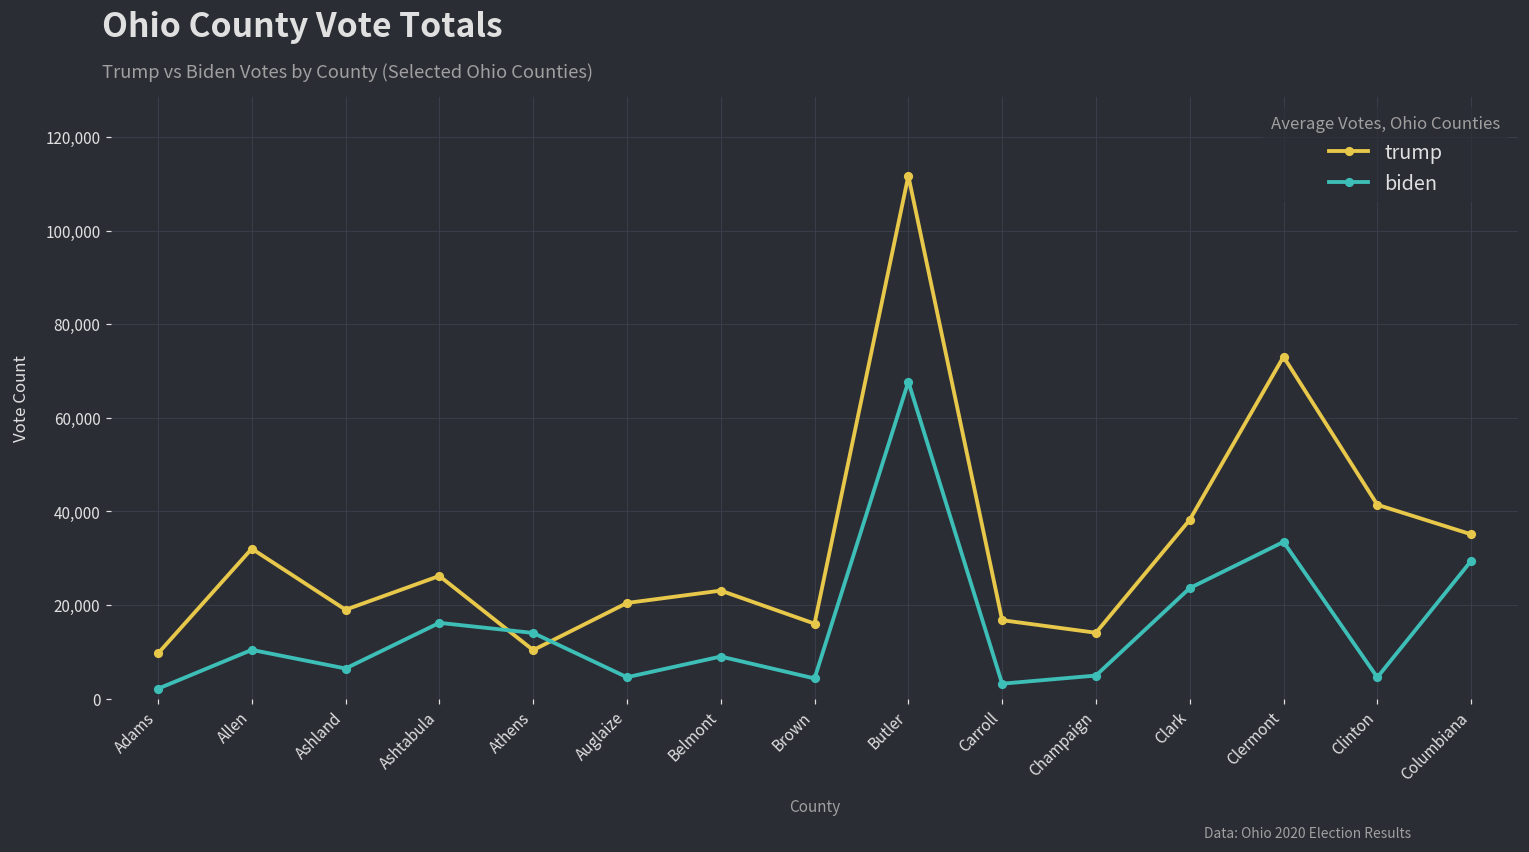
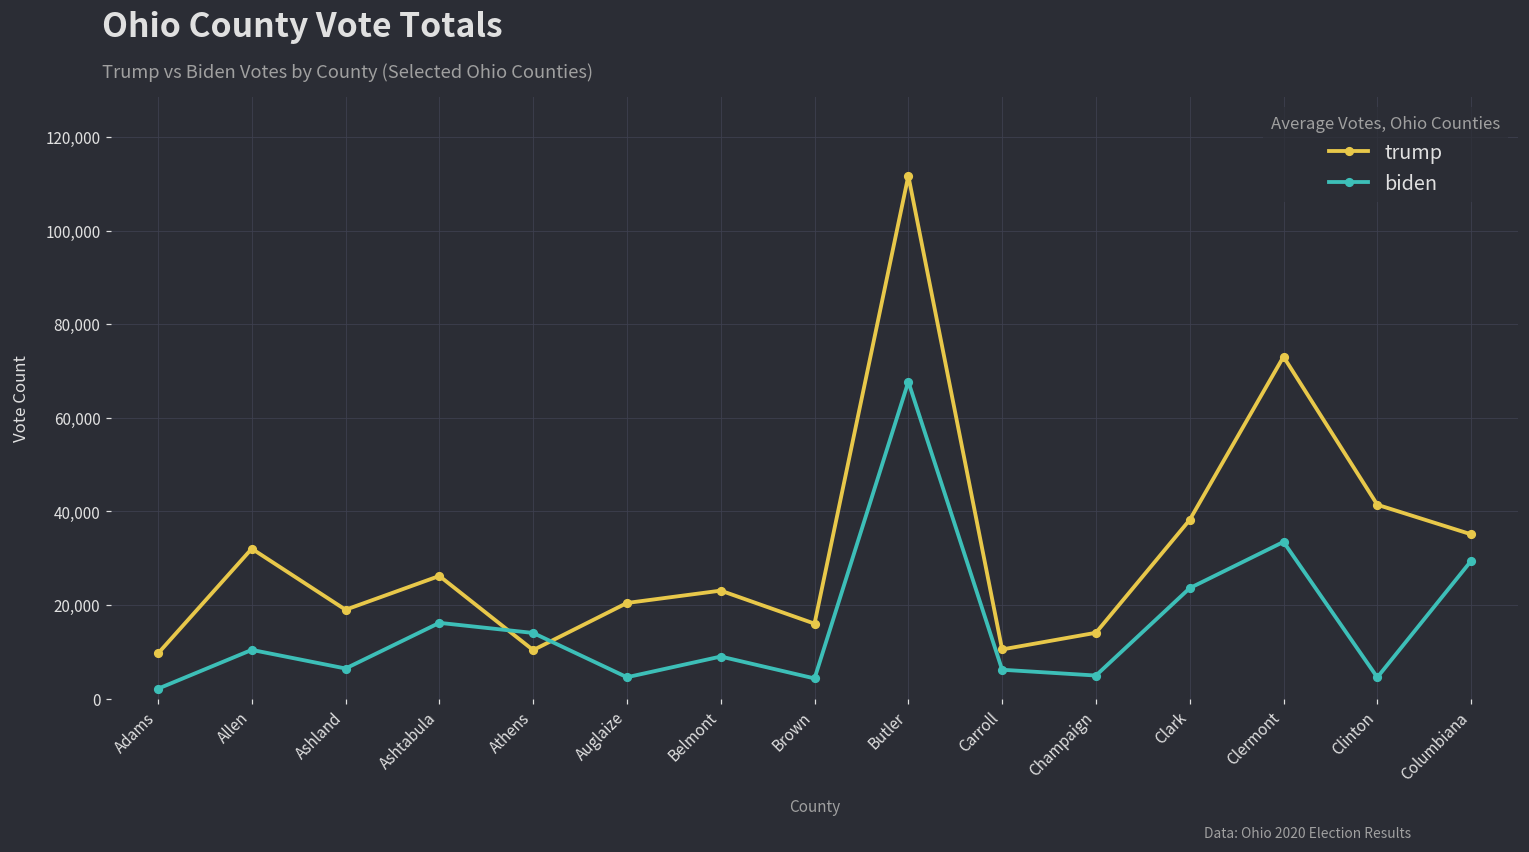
trump, Carroll: 17,000 -> 11,000
biden, Carroll: 3,000 -> 6,000
